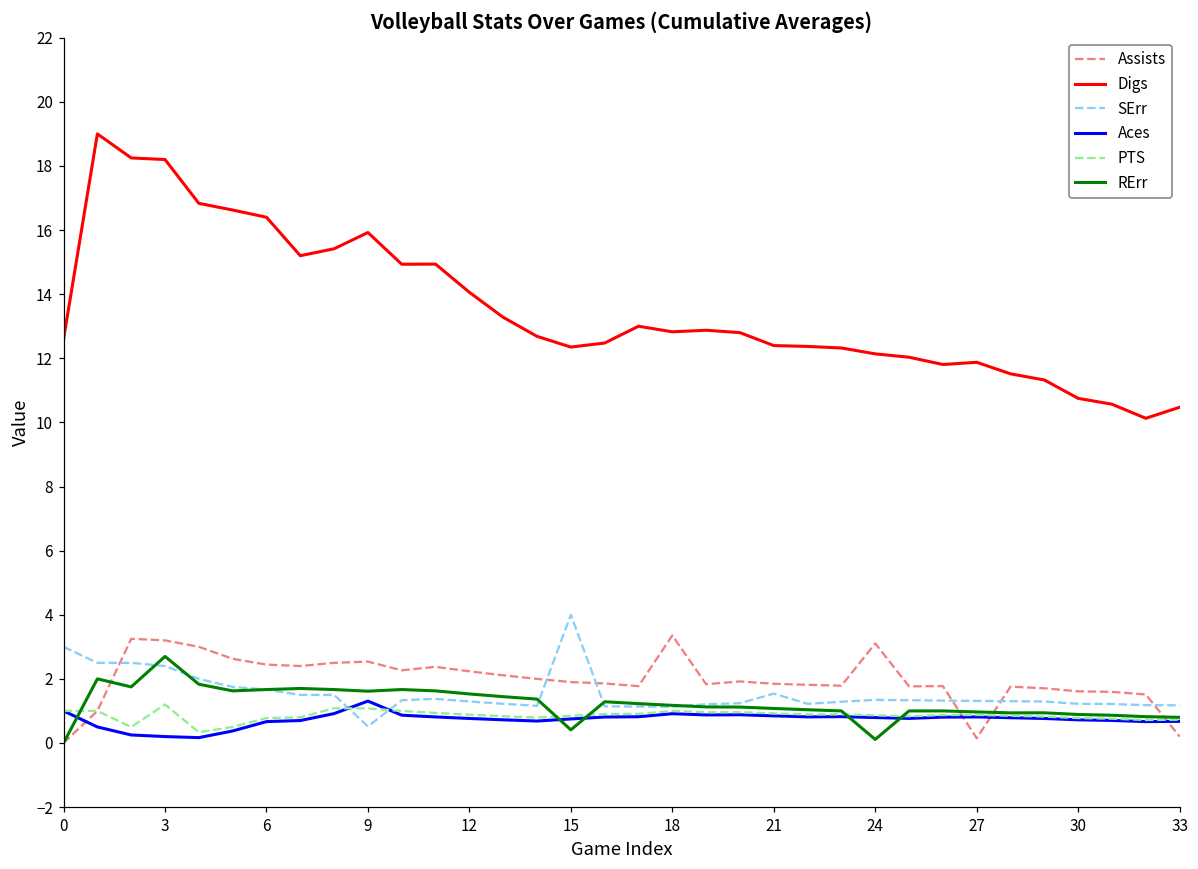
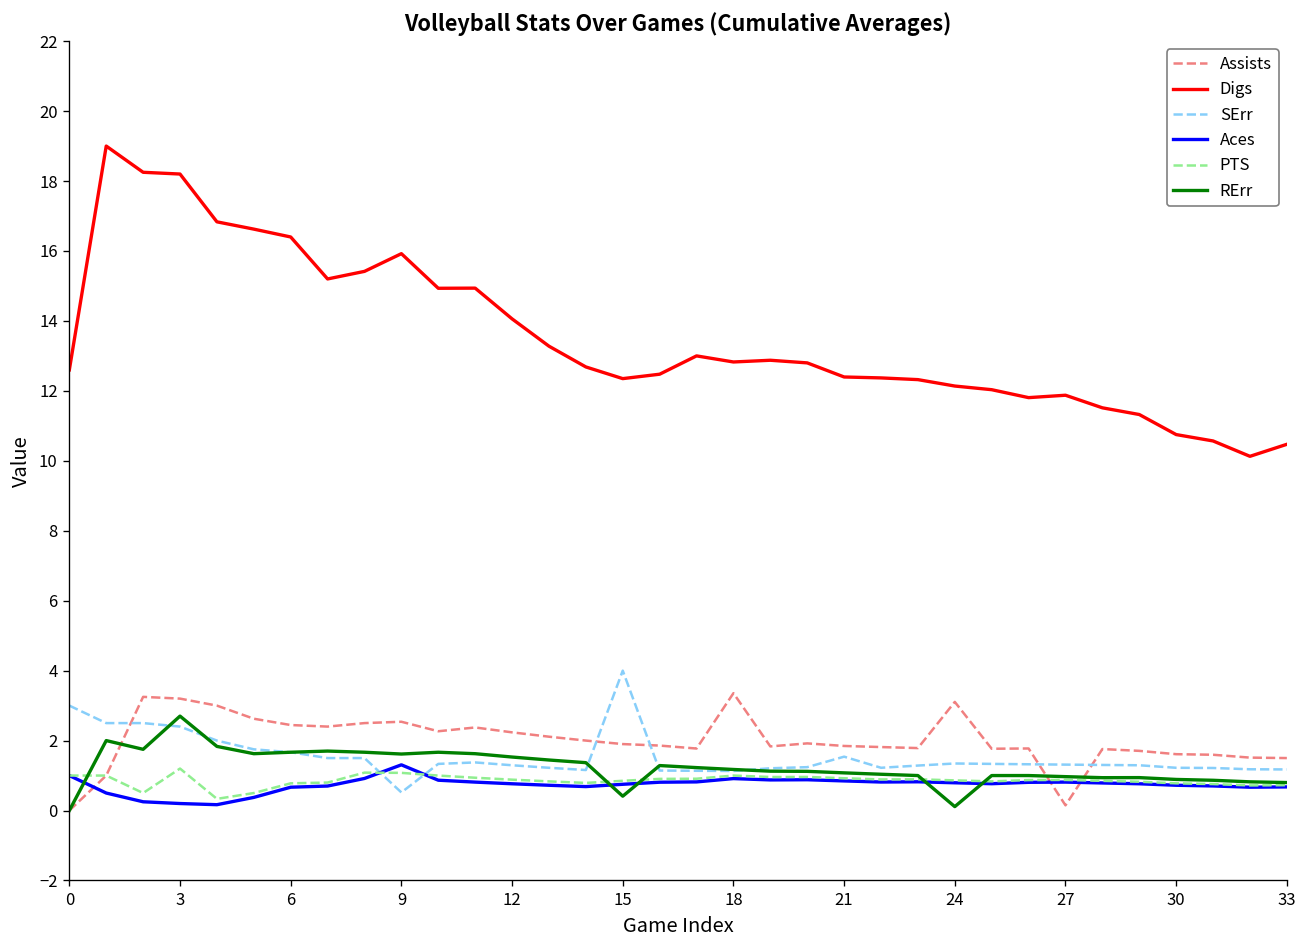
Assists, 33: 0.2 -> 1.5
